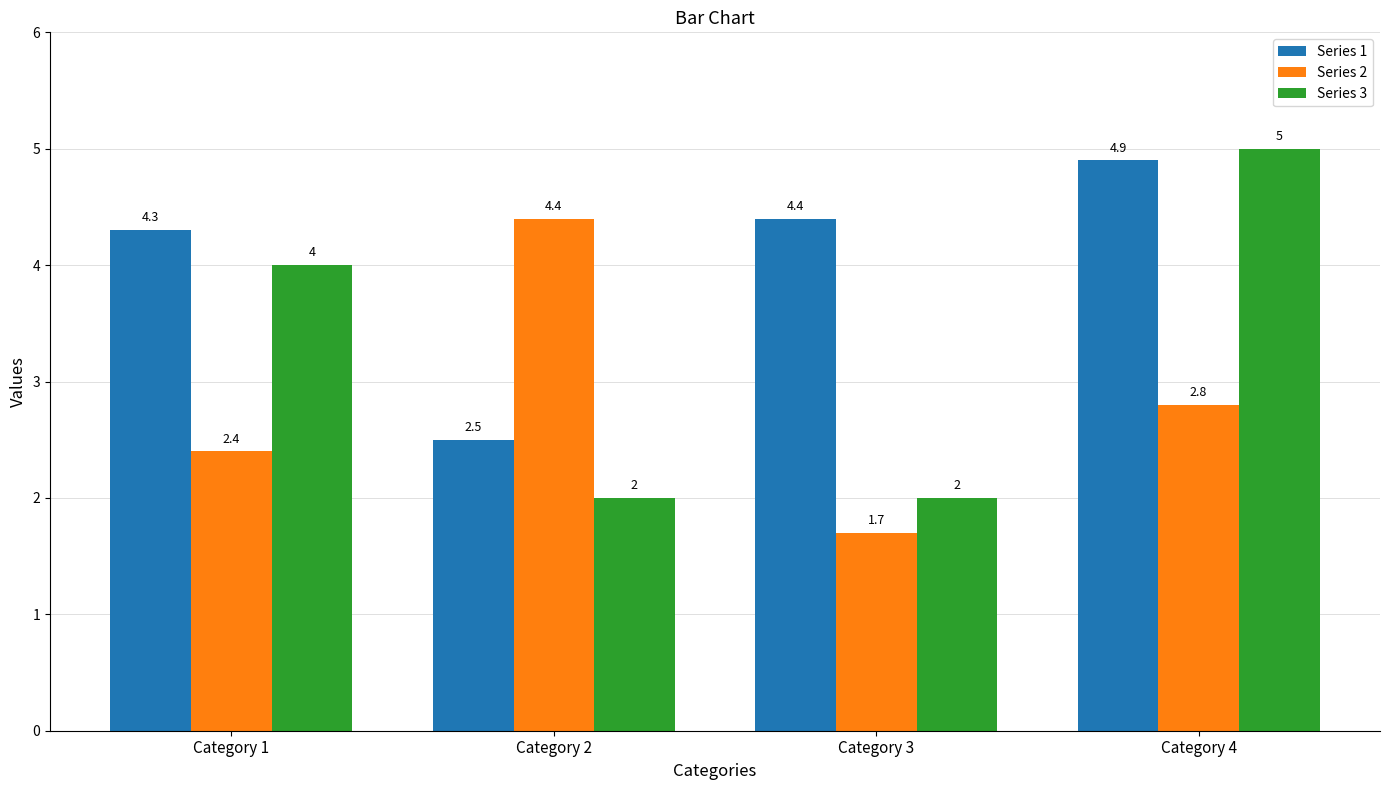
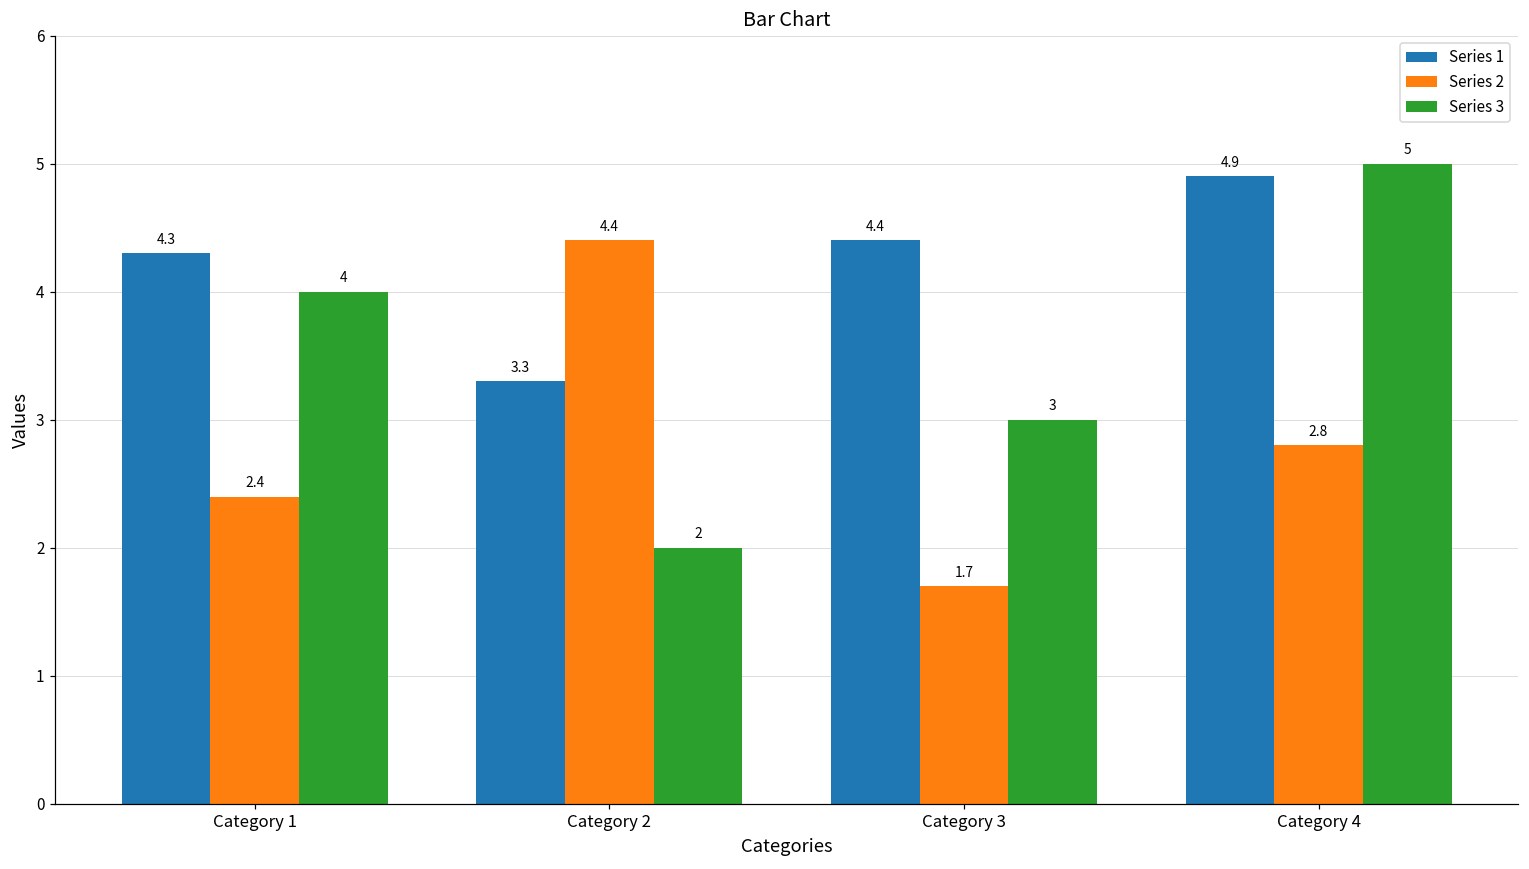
Series 1, Category 2: 2.5 -> 3.3
Series 3, Category 3: 2 -> 3
